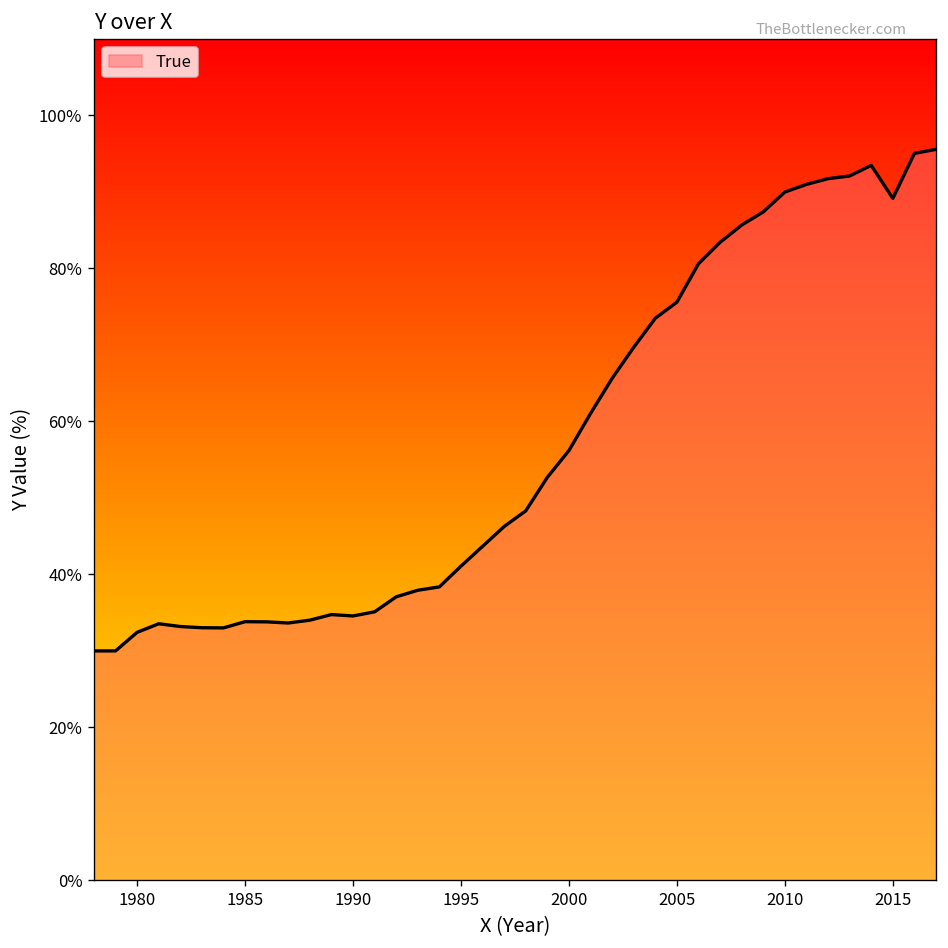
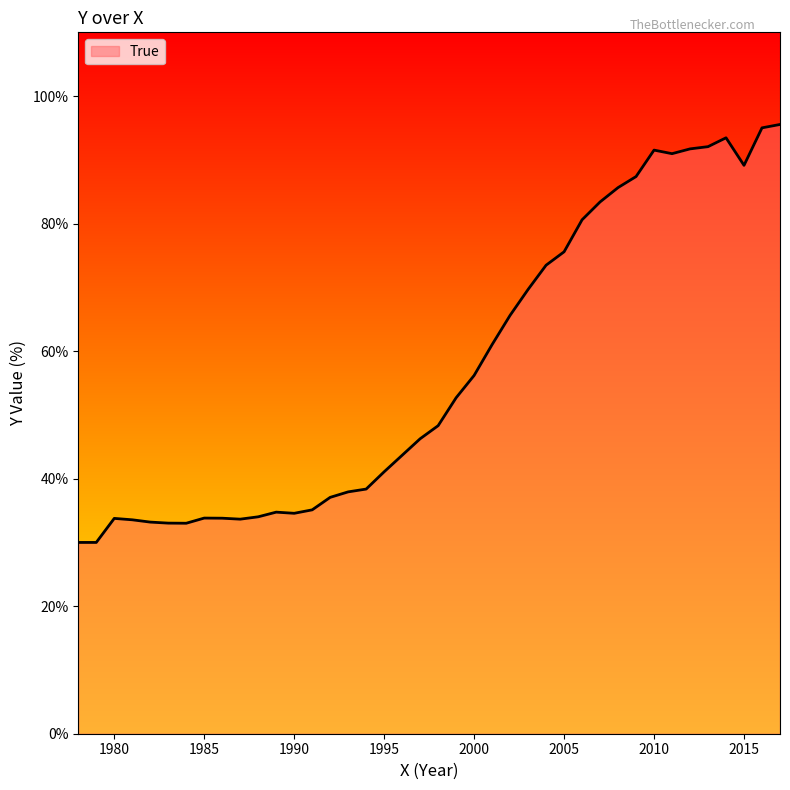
1980: 32% -> 34%
2010: 90% -> 92%
